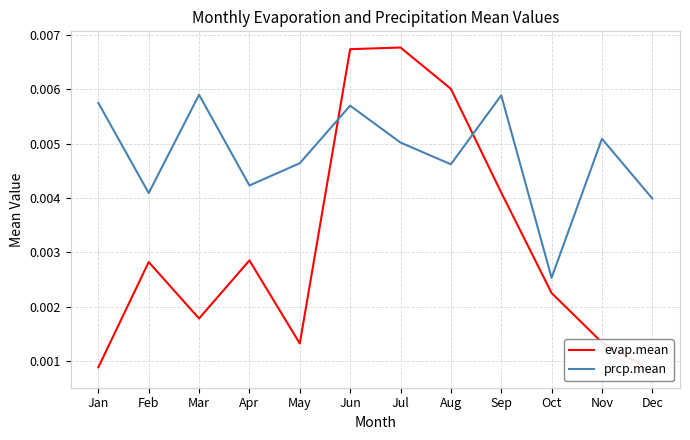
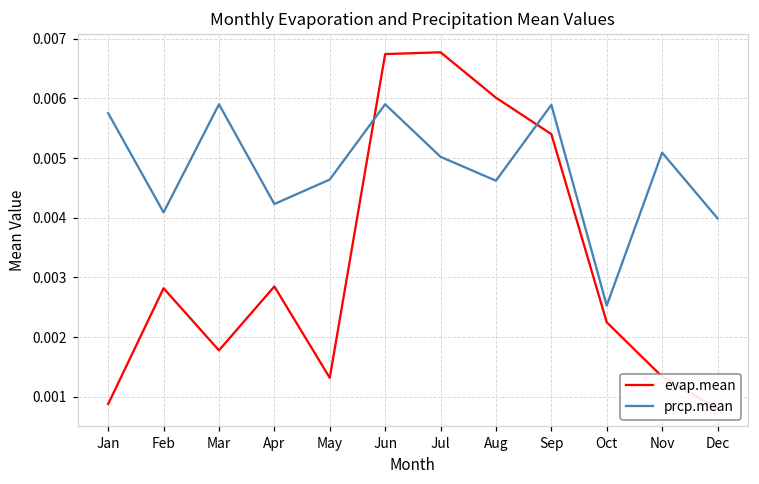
prcp.mean, Jun: 0.0057 -> 0.0059
evap.mean, Sep: 0.0041 -> 0.0054
